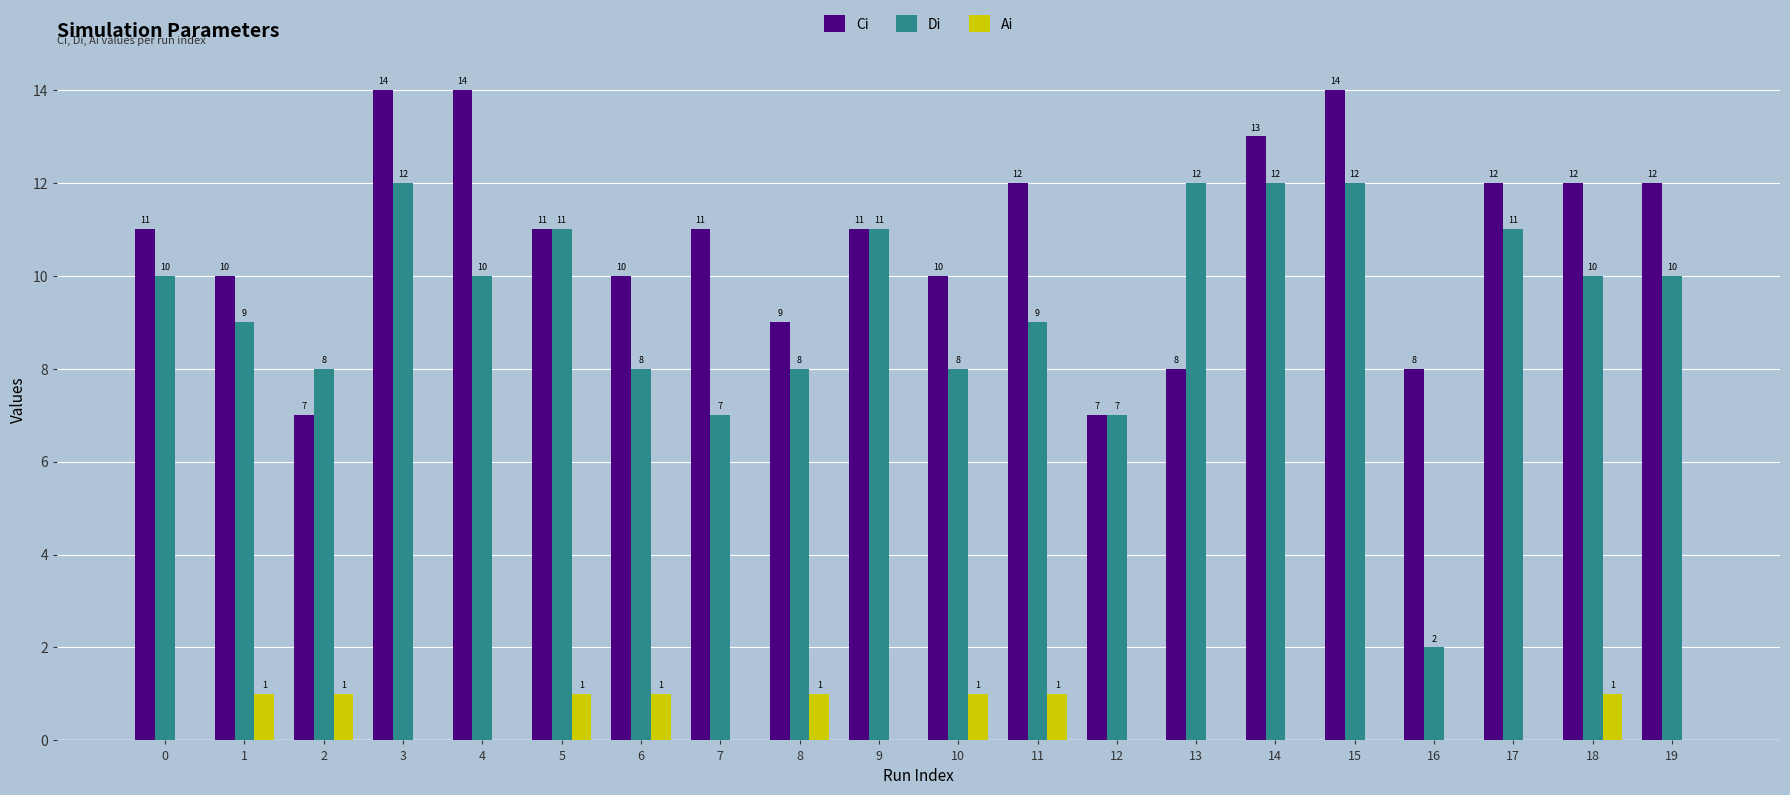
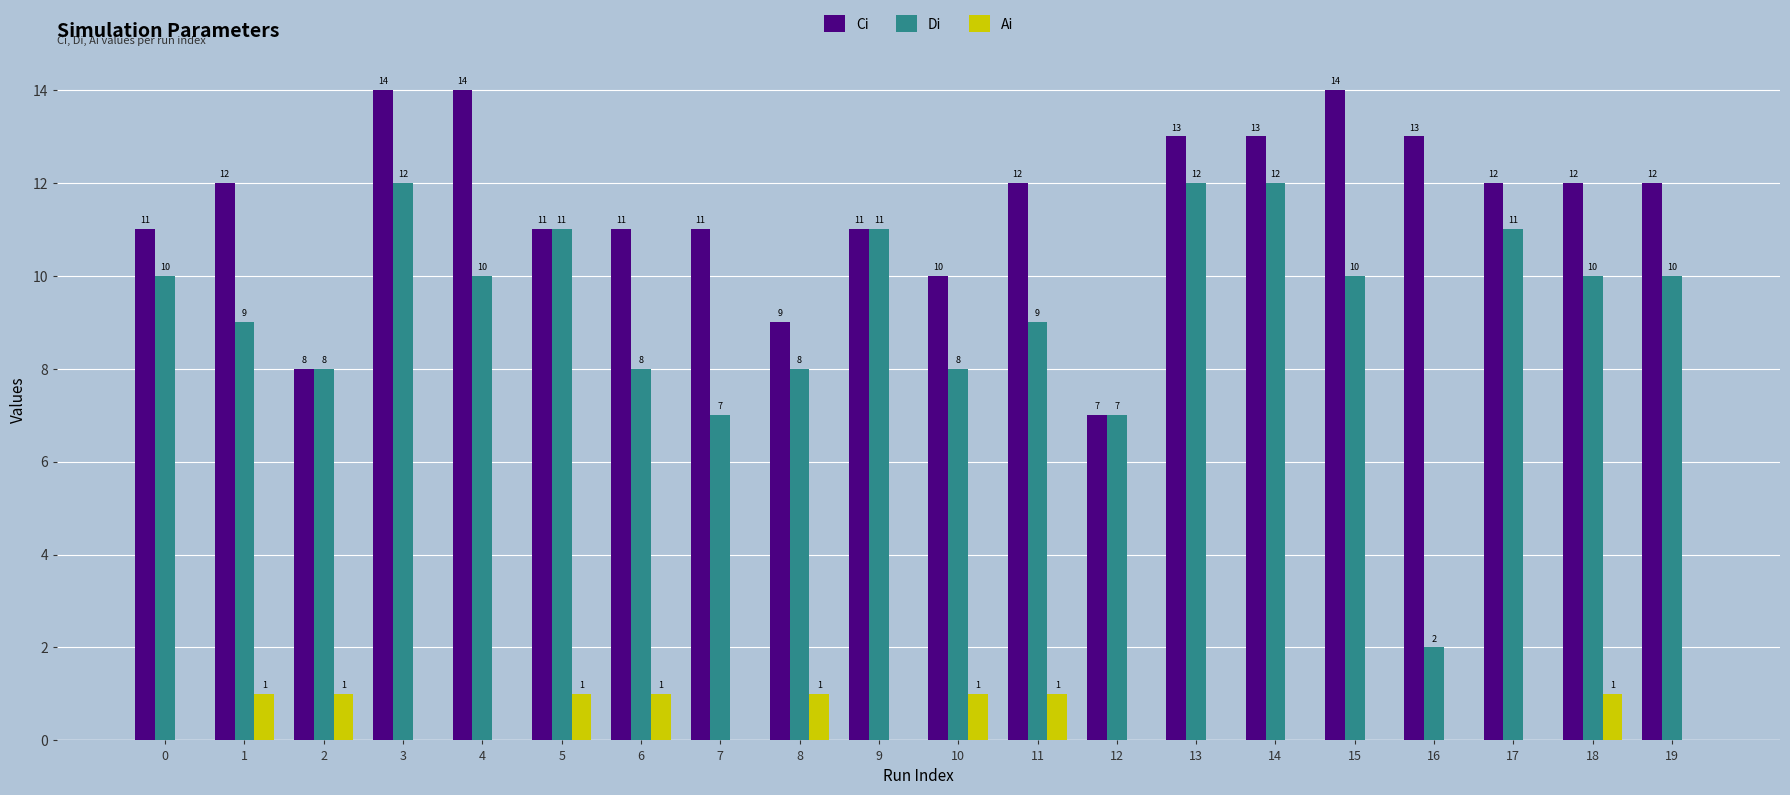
Ci, 1: 10 -> 12
Ci, 2: 7 -> 8
Ci, 6: 10 -> 11
Ci, 13: 8 -> 13
Di, 15: 12 -> 10
Ci, 16: 8 -> 13
